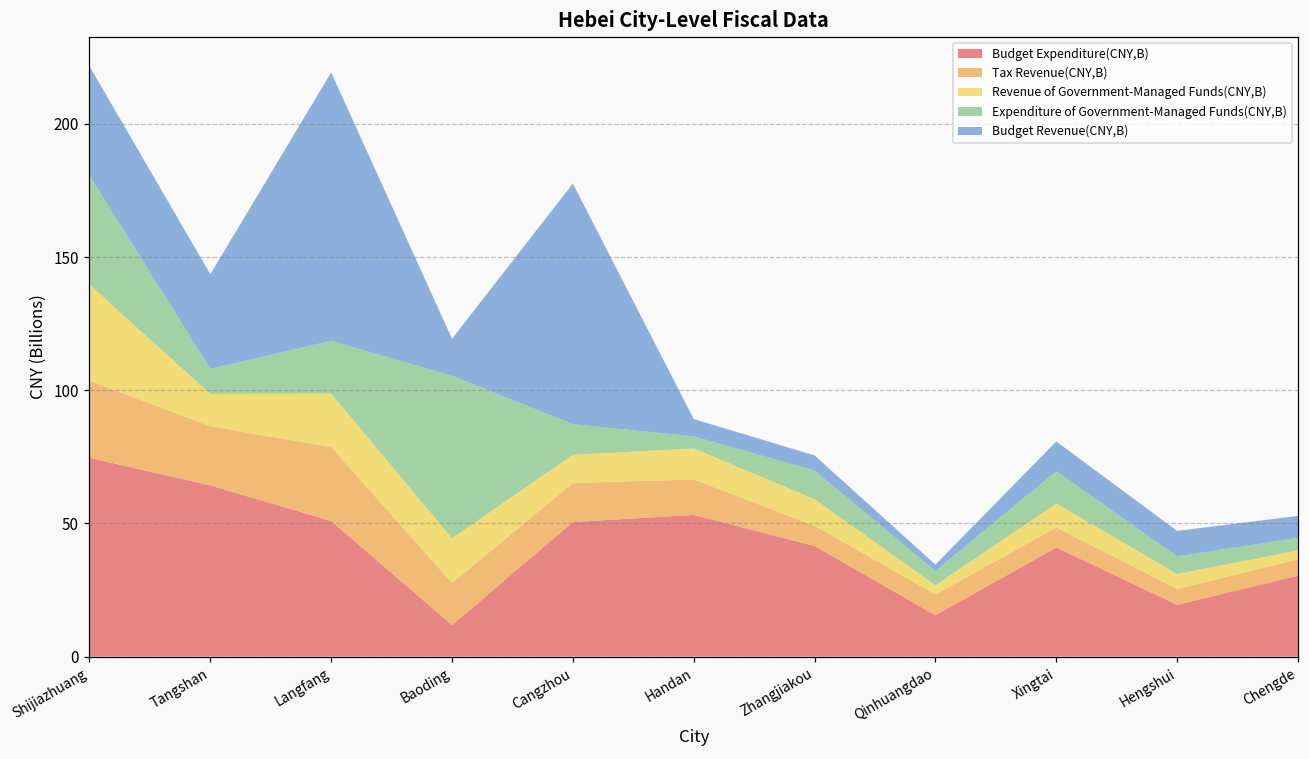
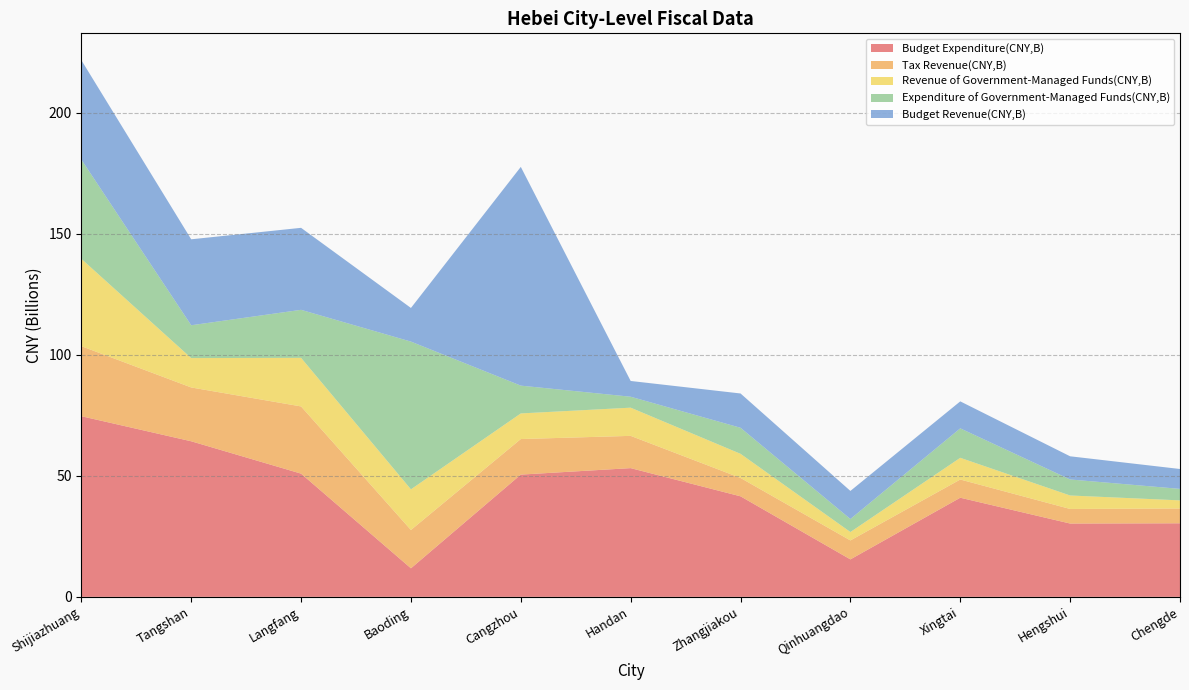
Expenditure of Government-Managed Funds(CNY,B), Tangshan: 9 -> 14
Budget Revenue(CNY,B), Langfang: 101 -> 34
Budget Revenue(CNY,B), Zhangjiakou: 6 -> 14
Budget Revenue(CNY,B), Qinhuangdao: 2 -> 12
Budget Expenditure(CNY,B), Hengshui: 19 -> 30
